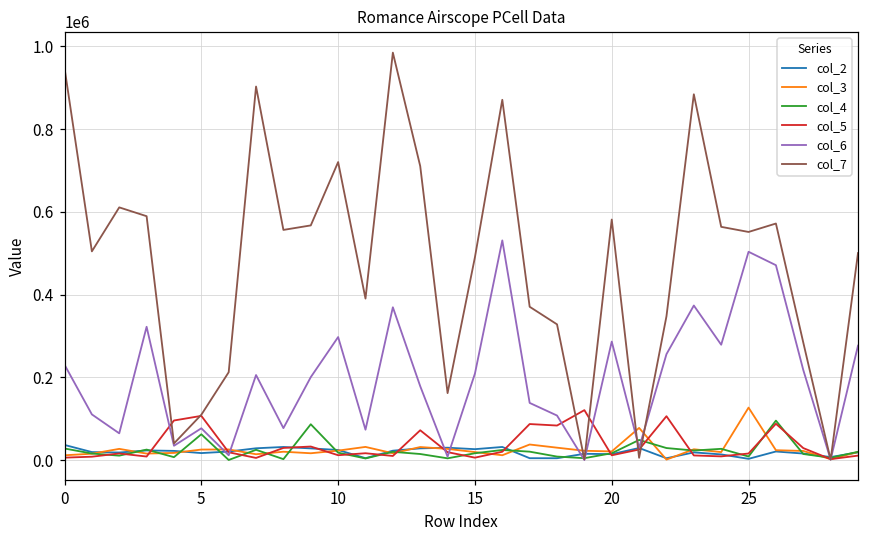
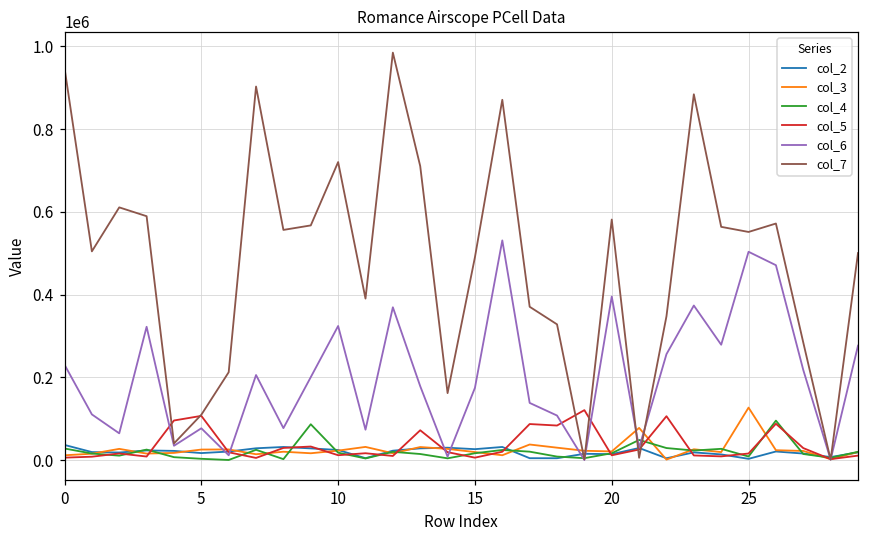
col_4, 5: 60000 -> 0
col_6, 10: 300000 -> 320000
col_6, 15: 210000 -> 170000
col_6, 20: 290000 -> 400000
